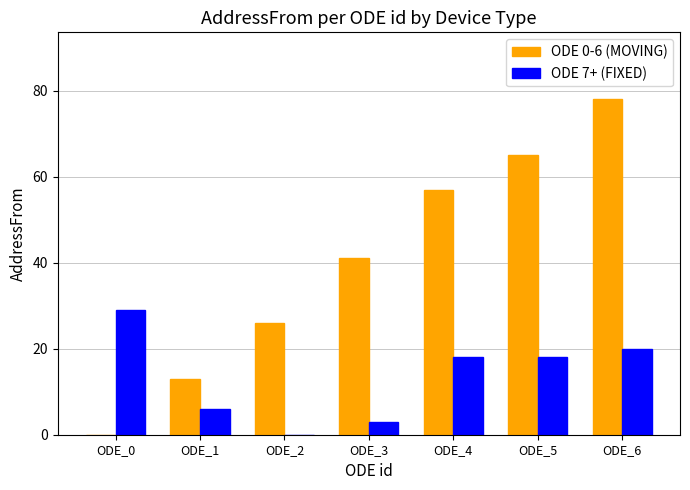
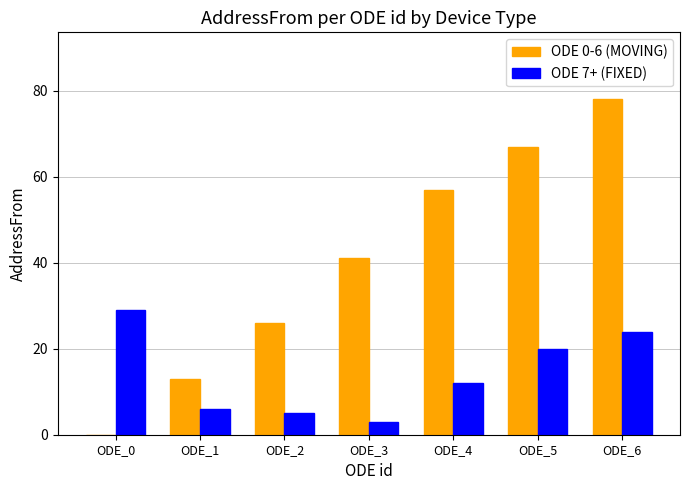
ODE 7+ (FIXED), ODE_2: 0 -> 5
ODE 7+ (FIXED), ODE_4: 18 -> 12
ODE 0-6 (MOVING), ODE_5: 65 -> 67
ODE 7+ (FIXED), ODE_5: 18 -> 20
ODE 7+ (FIXED), ODE_6: 20 -> 24
